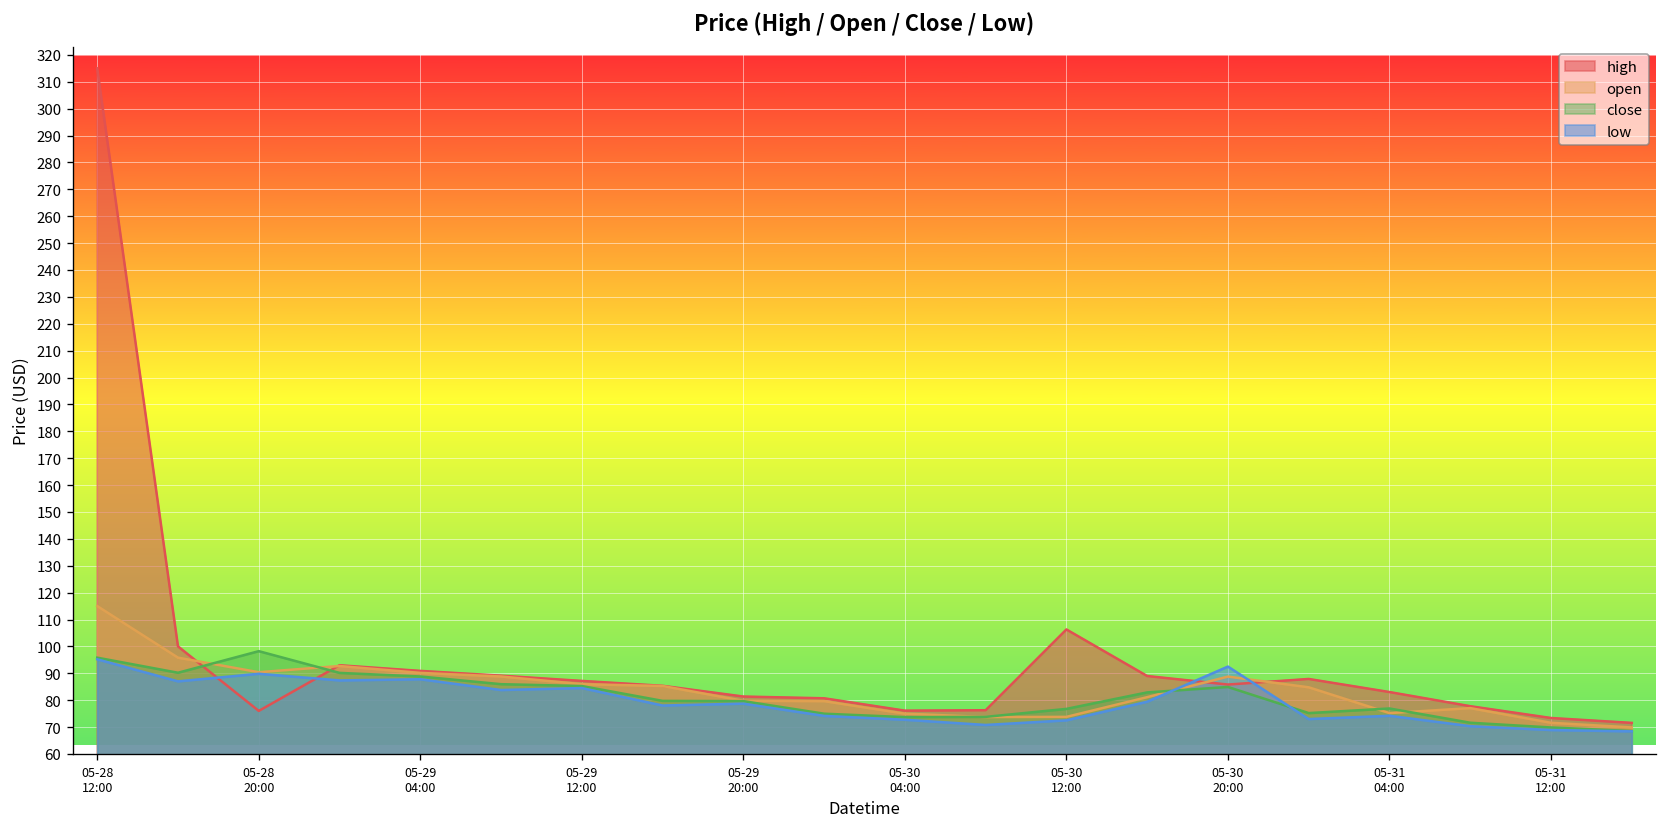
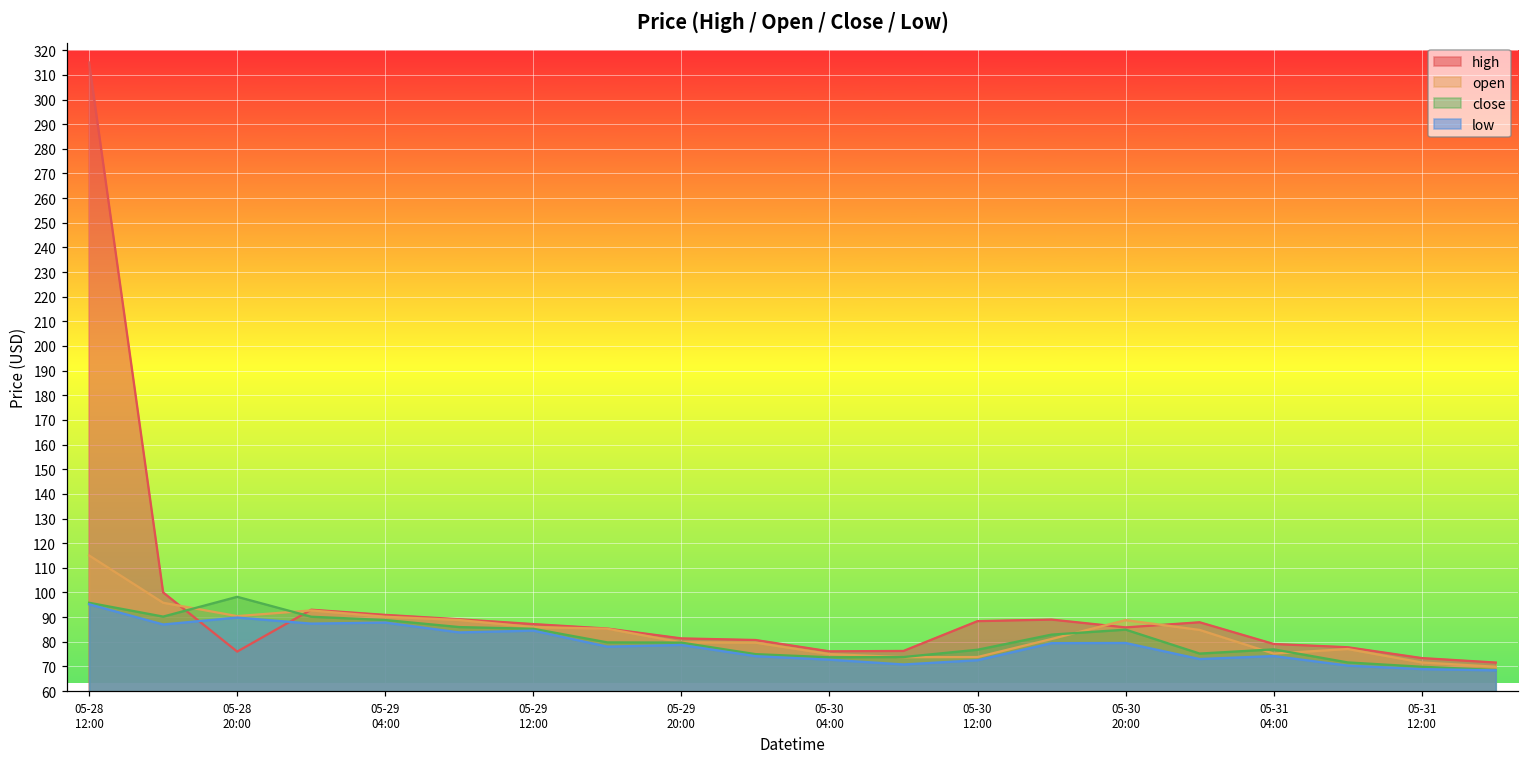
high, 05-30 12:00: 106 -> 88
low, 05-30 20:00: 93 -> 80
high, 05-31 04:00: 83 -> 79
